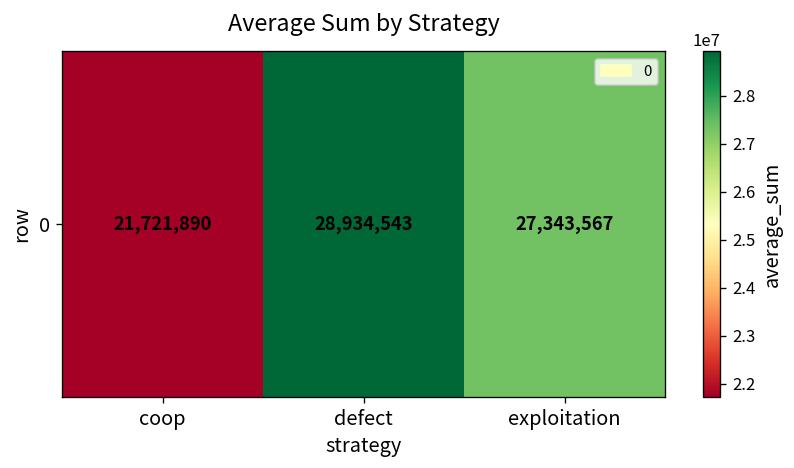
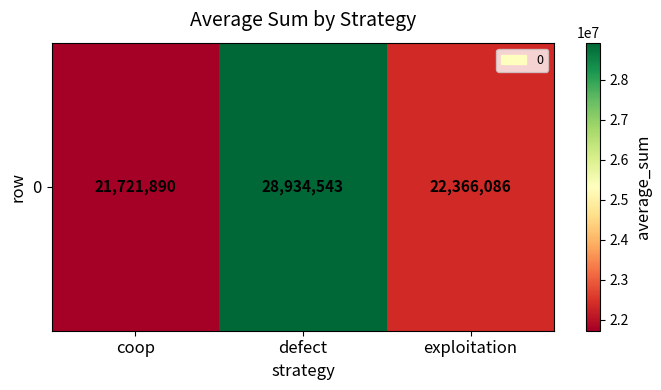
0, exploitation: 27,343,567 -> 22,366,086
